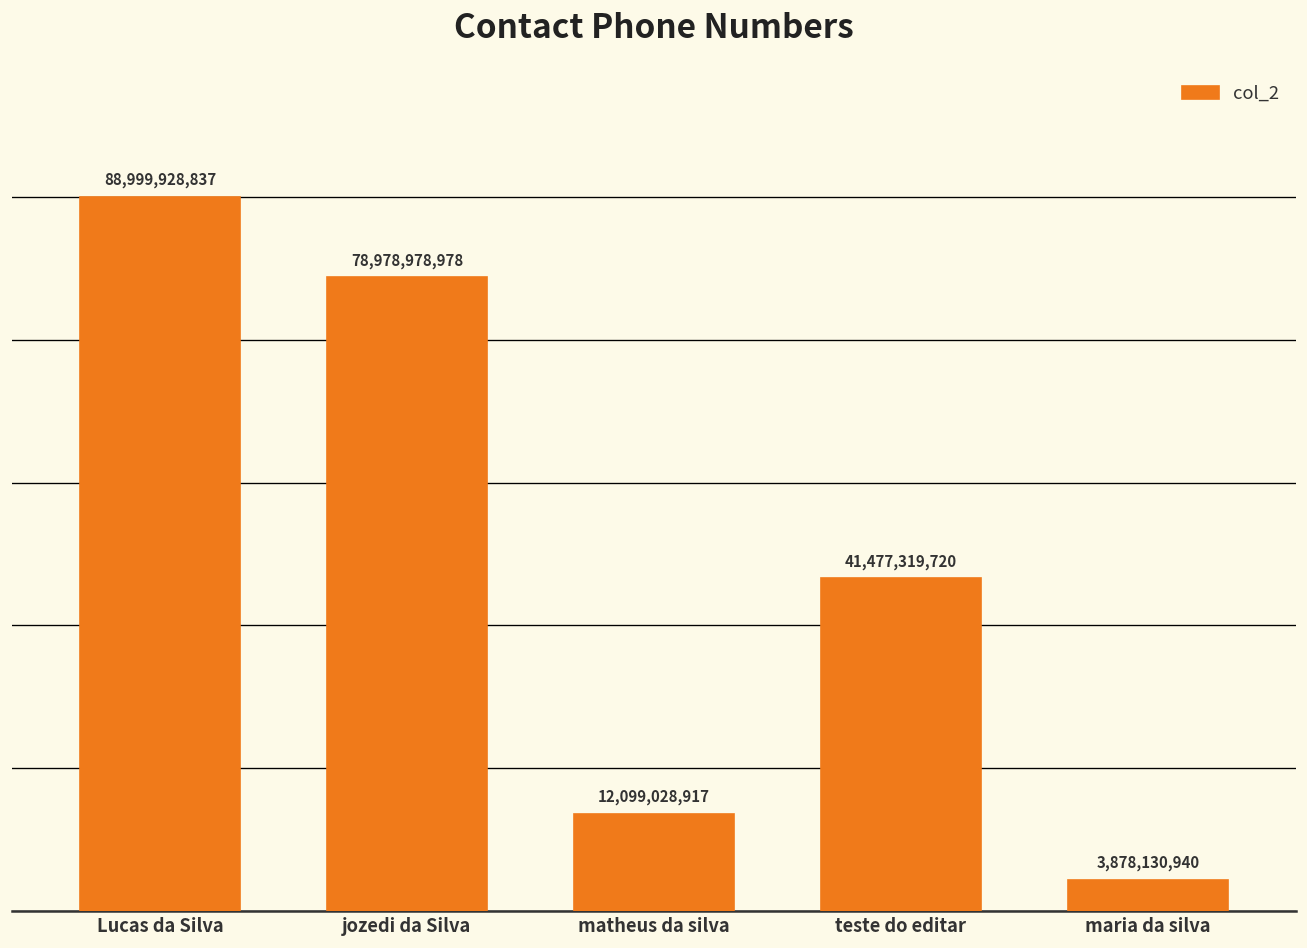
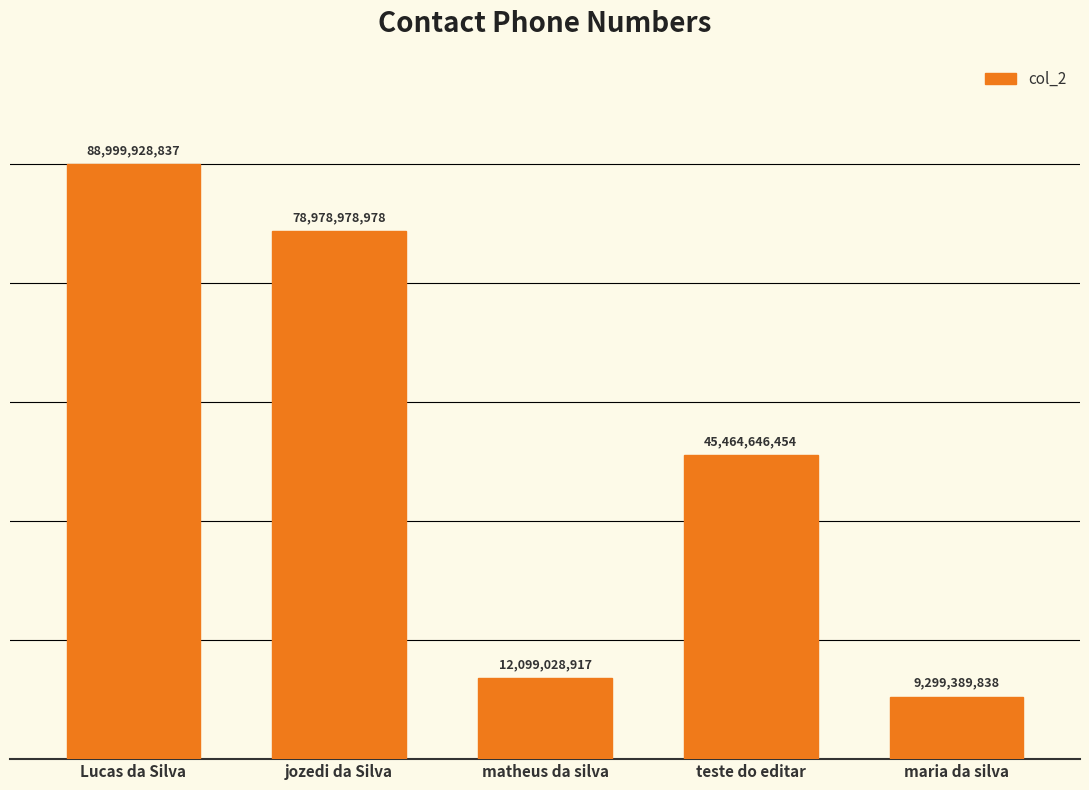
teste do editar: 41,477,319,720 -> 45,464,646,454
maria da silva: 3,878,130,940 -> 9,299,389,838
